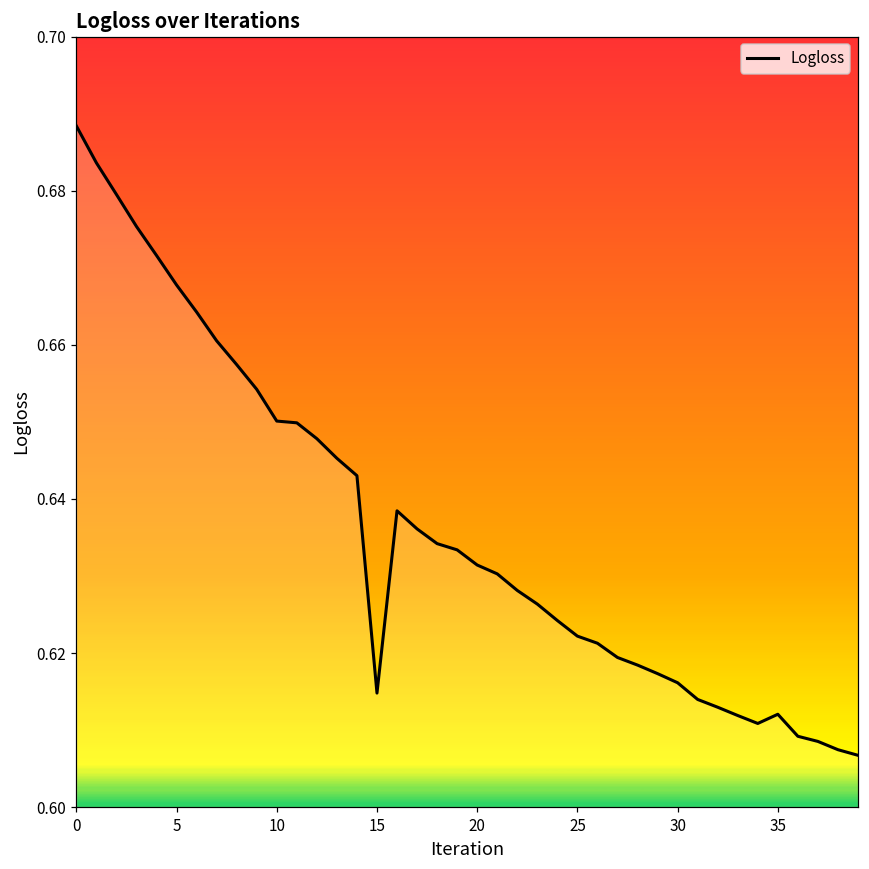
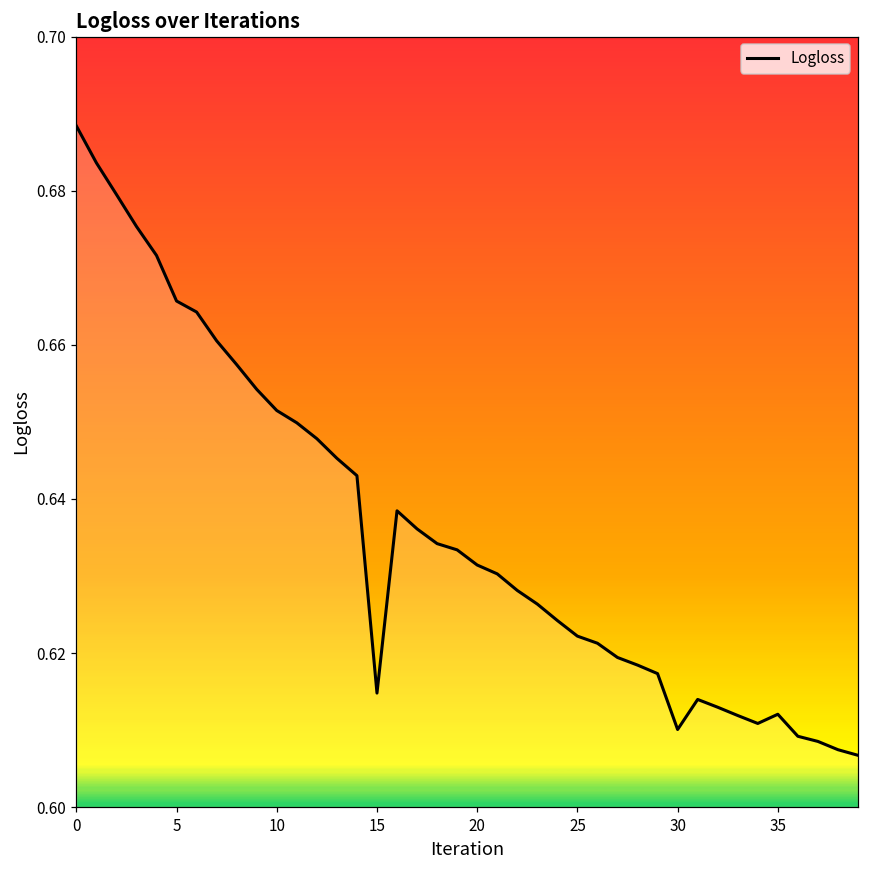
5: 0.668 -> 0.666
10: 0.650 -> 0.651
30: 0.616 -> 0.610
